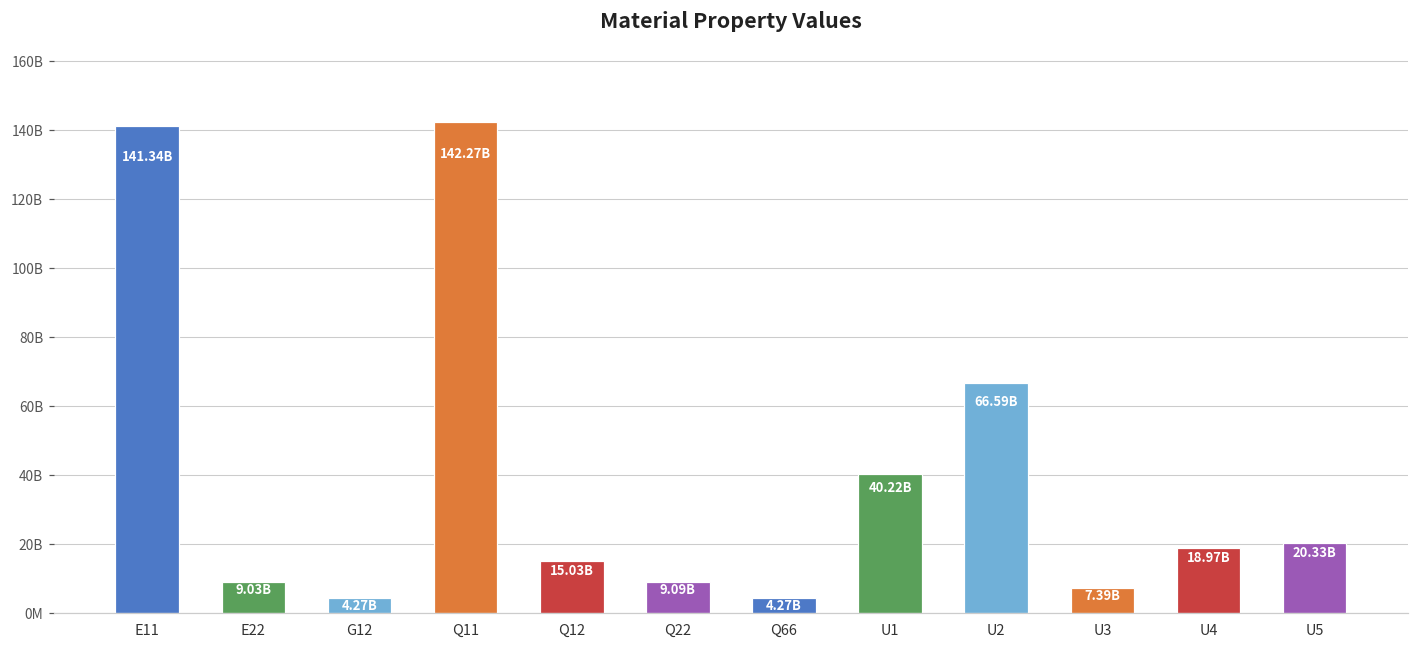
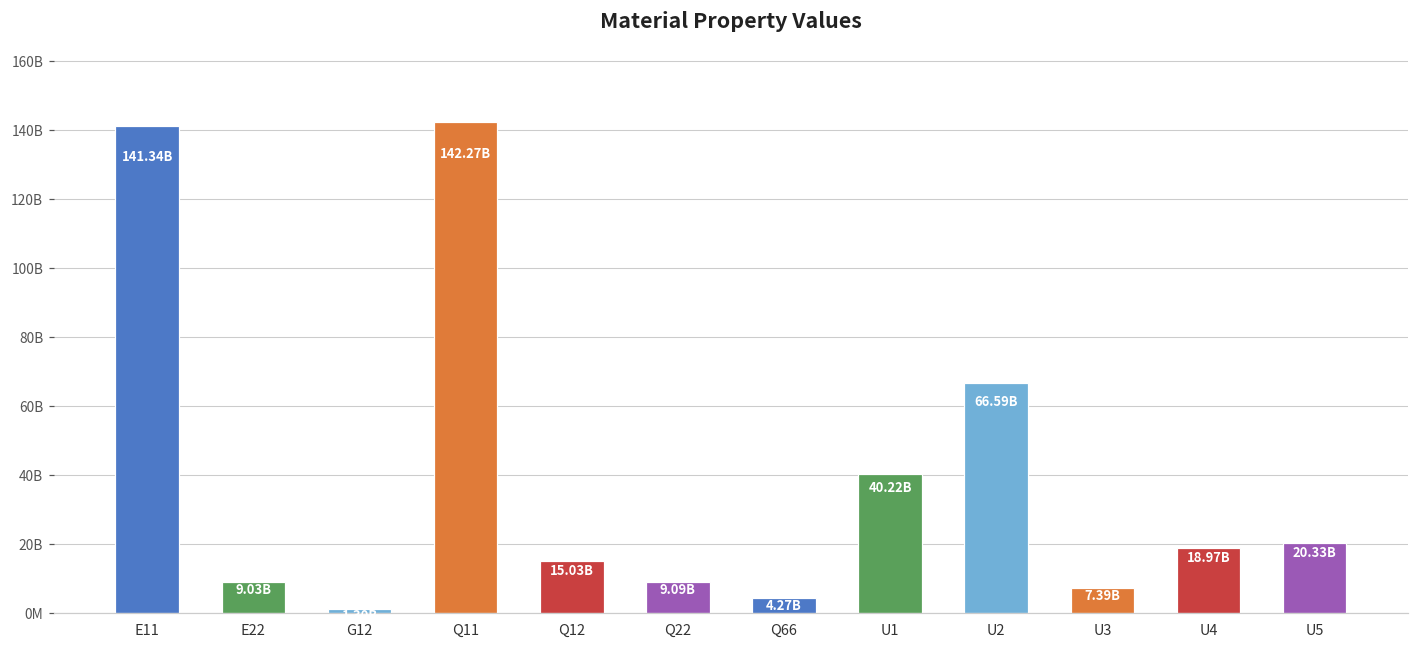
G12: 4000000000 -> 1000000000
